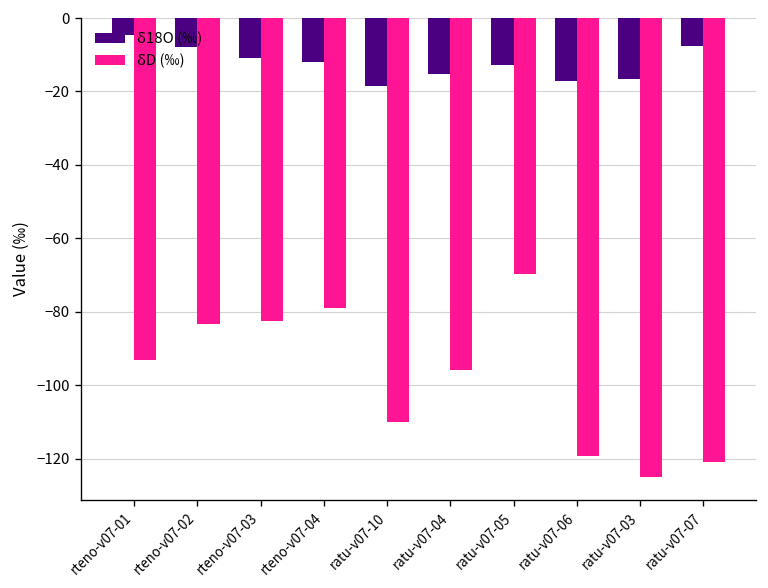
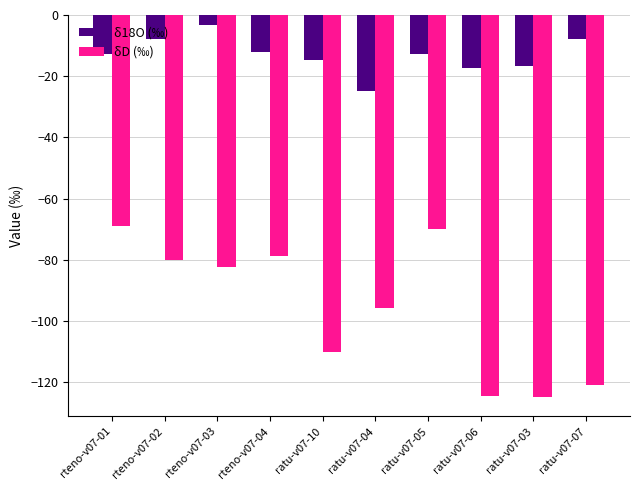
δ18O (‰), rteno-v07-01: -5 -> -13
δD (‰), rteno-v07-01: -93 -> -69
δD (‰), rteno-v07-02: -83 -> -80
δ18O (‰), rteno-v07-03: -11 -> -3
δ18O (‰), ratu-v07-10: -18 -> -15
δ18O (‰), ratu-v07-04: -15 -> -25
δD (‰), ratu-v07-06: -119 -> -124
